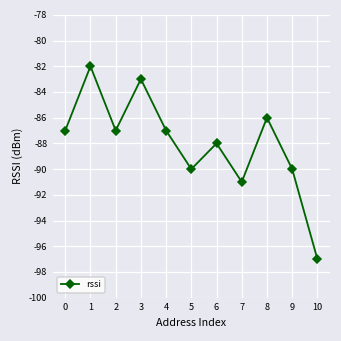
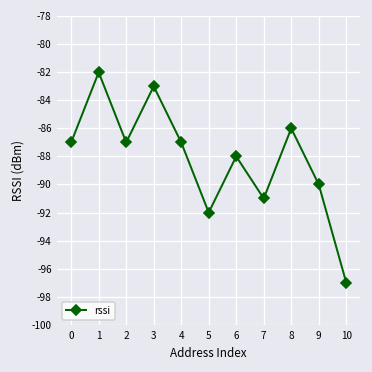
5: -90 -> -92
